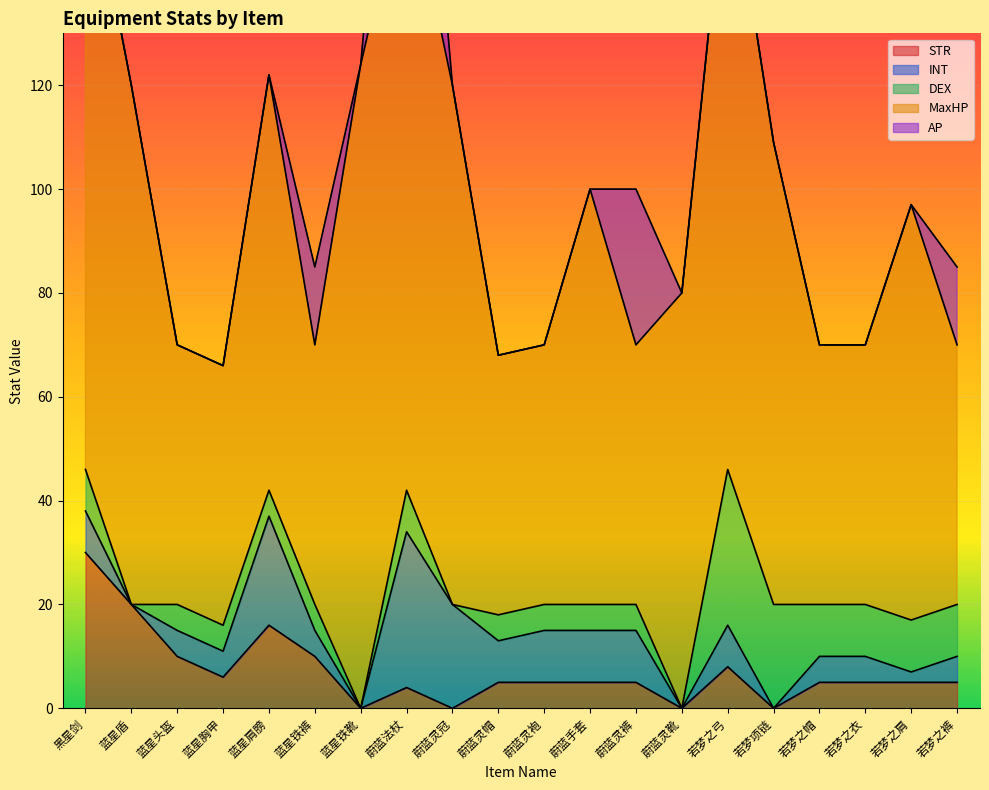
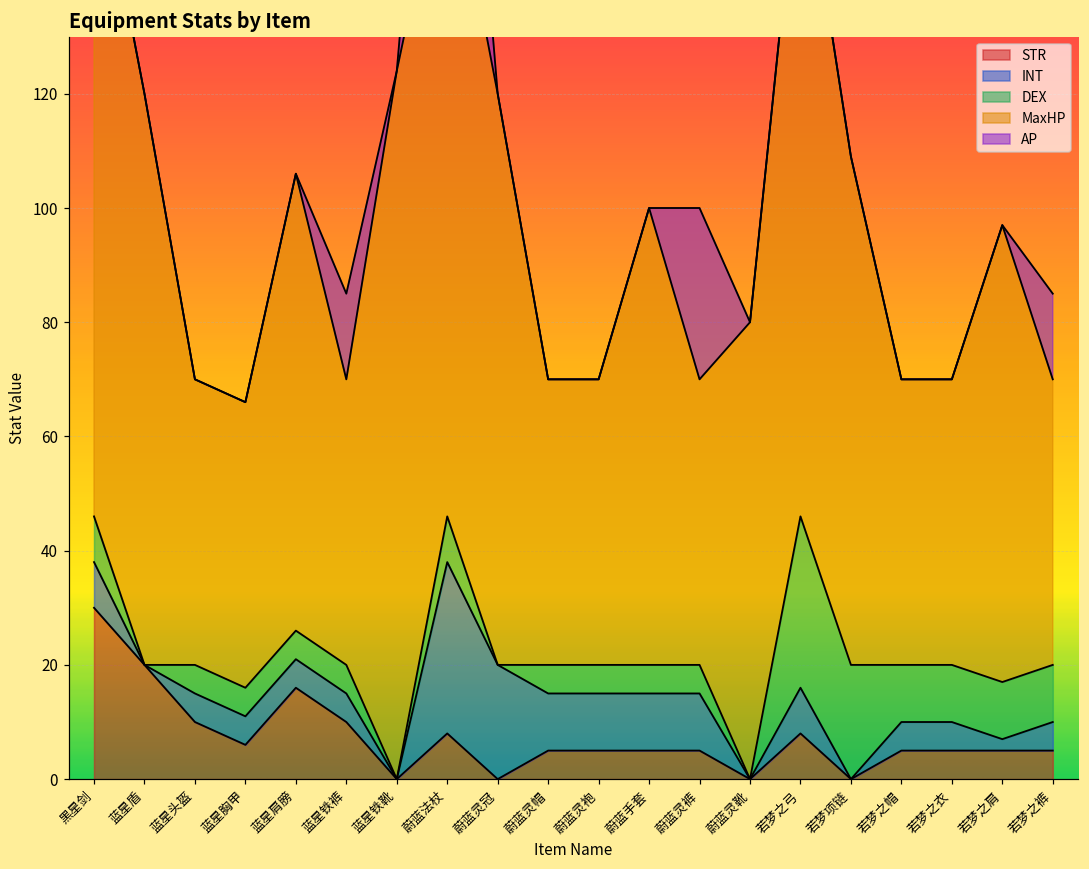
INT, 蓝星肩膀: 21 -> 5
STR, 蔚蓝法杖: 4 -> 8
INT, 蔚蓝灵帽: 8 -> 10
